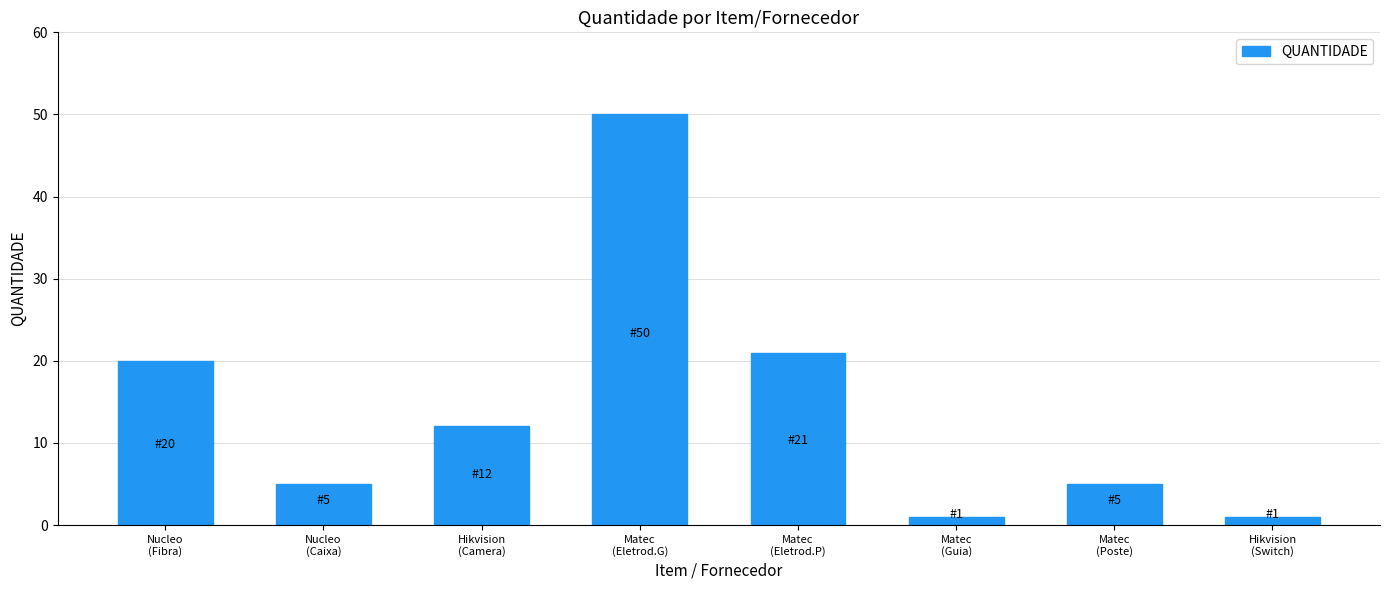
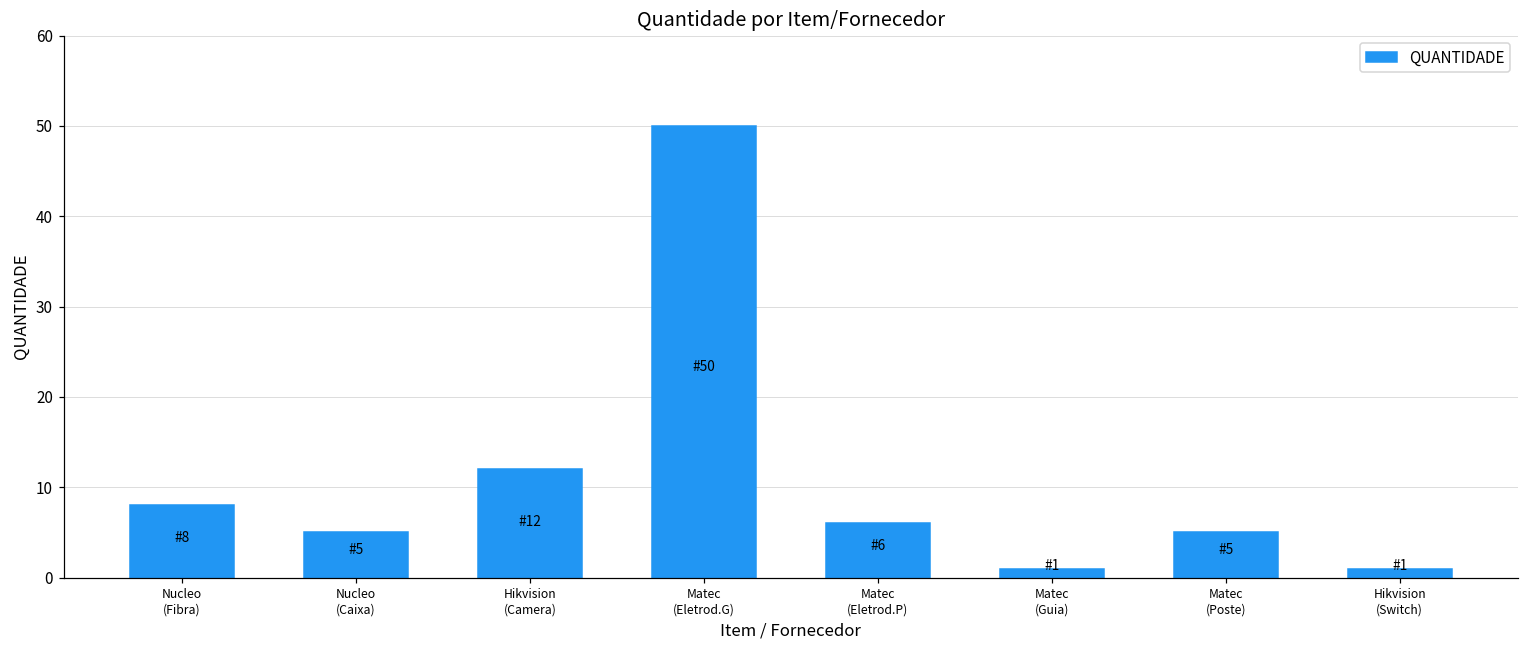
Nucleo (Fibra): 20 -> 8
Matec (Eletrod.P): 21 -> 6
